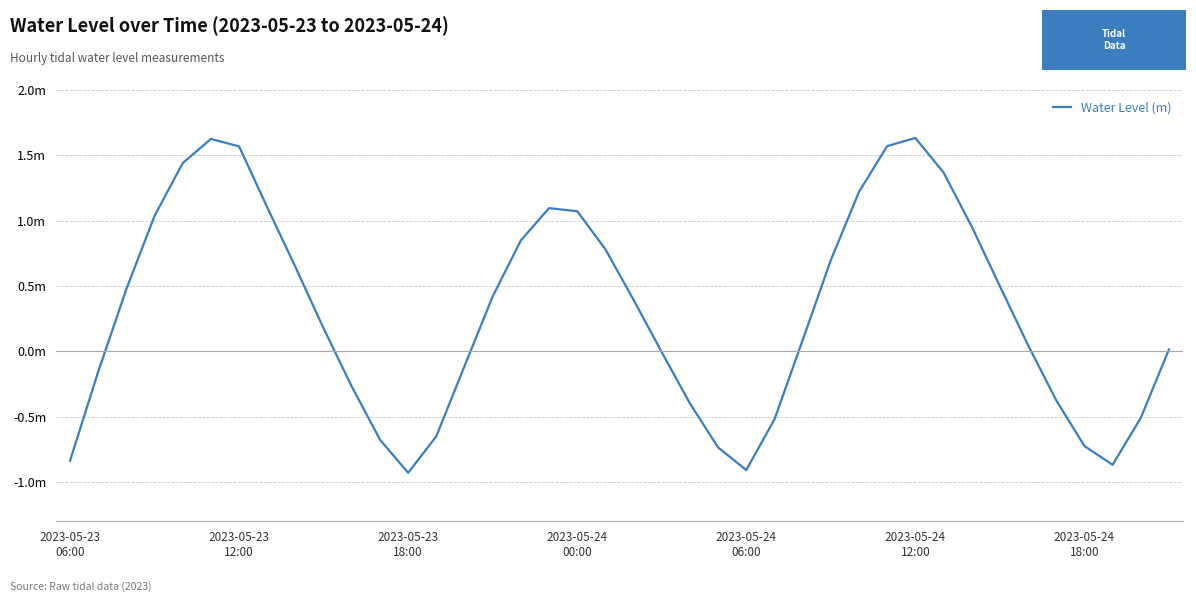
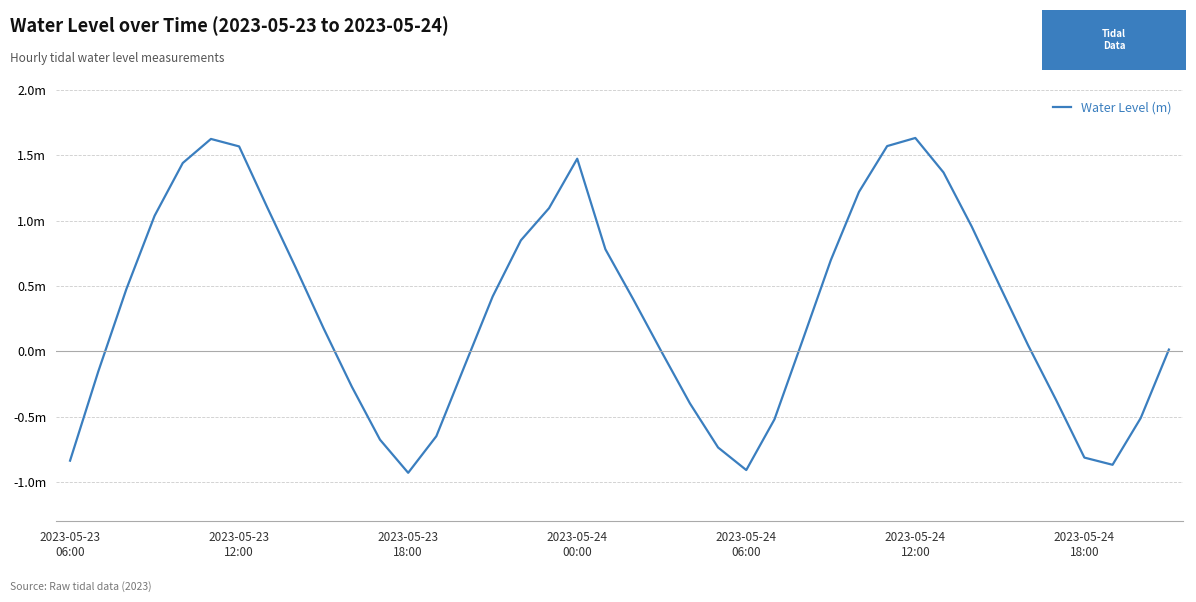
2023-05-24 00:00: 1.07m -> 1.47m
2023-05-24 18:00: -0.72m -> -0.81m
